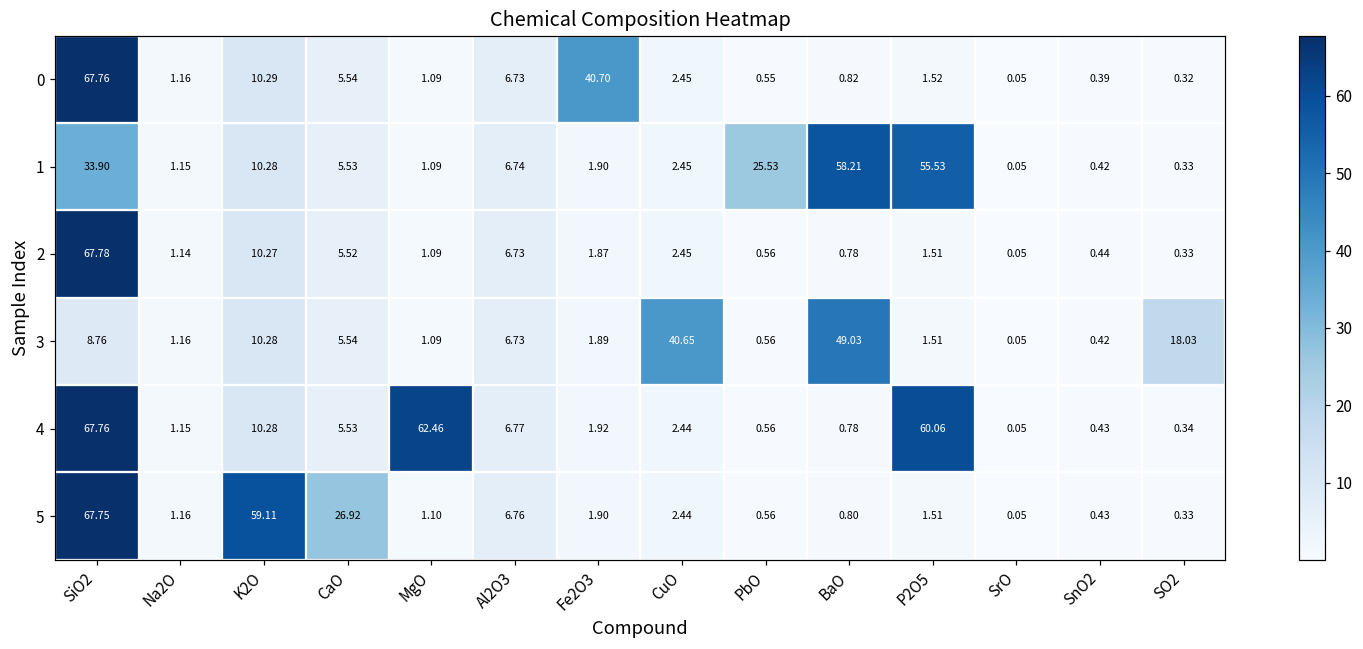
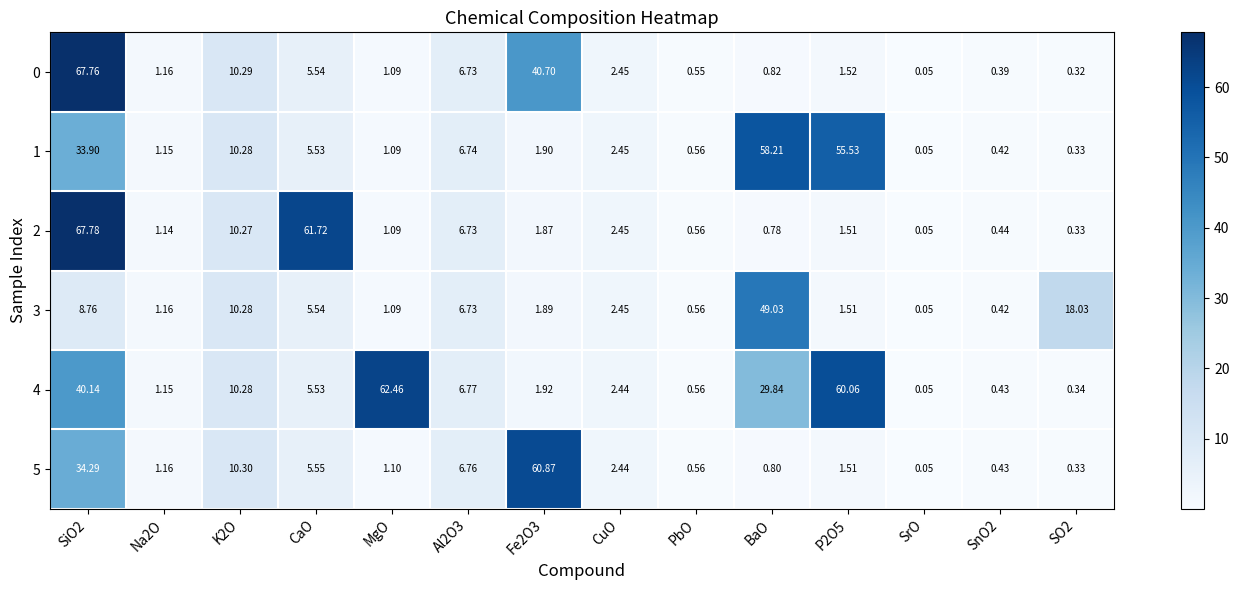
1, PbO: 25.53 -> 0.56
2, CaO: 5.52 -> 61.72
3, CuO: 40.65 -> 2.45
4, SiO2: 67.76 -> 40.14
4, BaO: 0.78 -> 29.84
5, SiO2: 67.75 -> 34.29
5, K2O: 59.11 -> 10.30
5, CaO: 26.92 -> 5.55
5, Fe2O3: 1.90 -> 60.87
